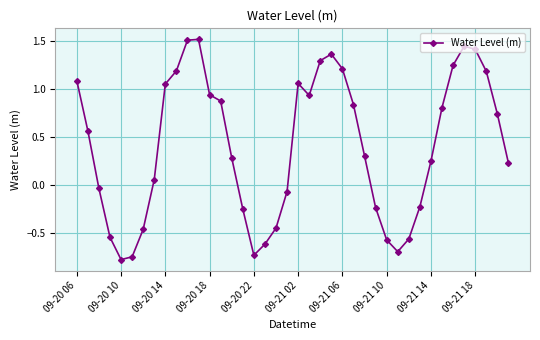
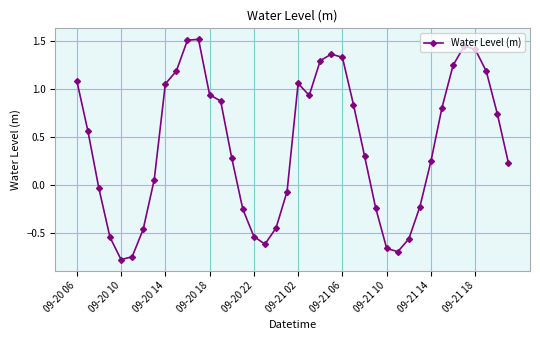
09-20 22: -0.7 -> -0.5
09-21 06: 1.2 -> 1.3
09-21 10: -0.6 -> -0.7
